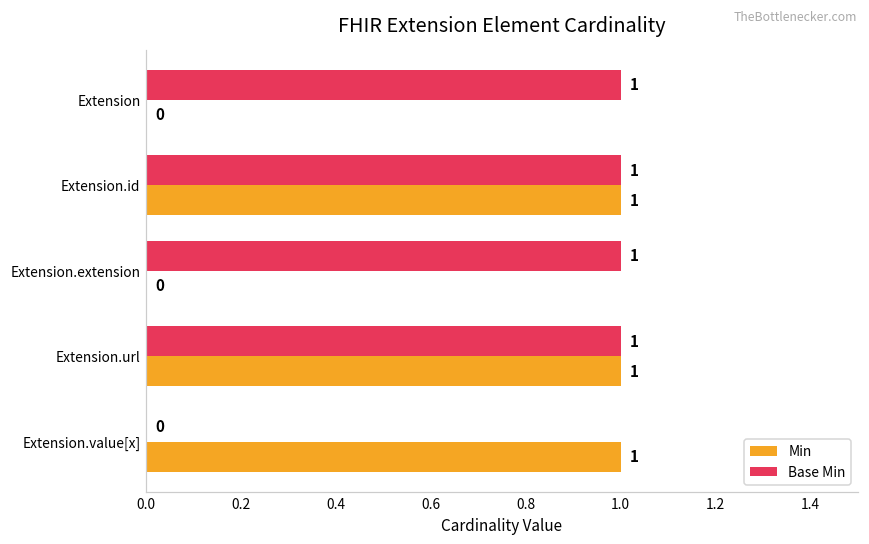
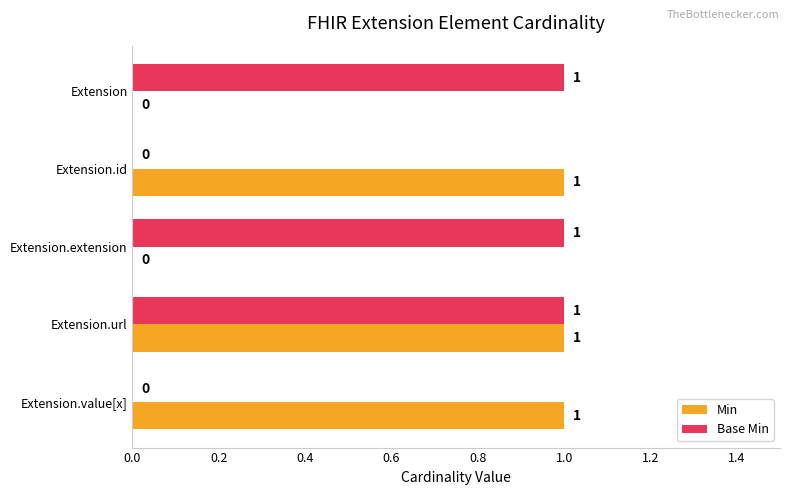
Base Min, Extension.id: 1 -> 0
